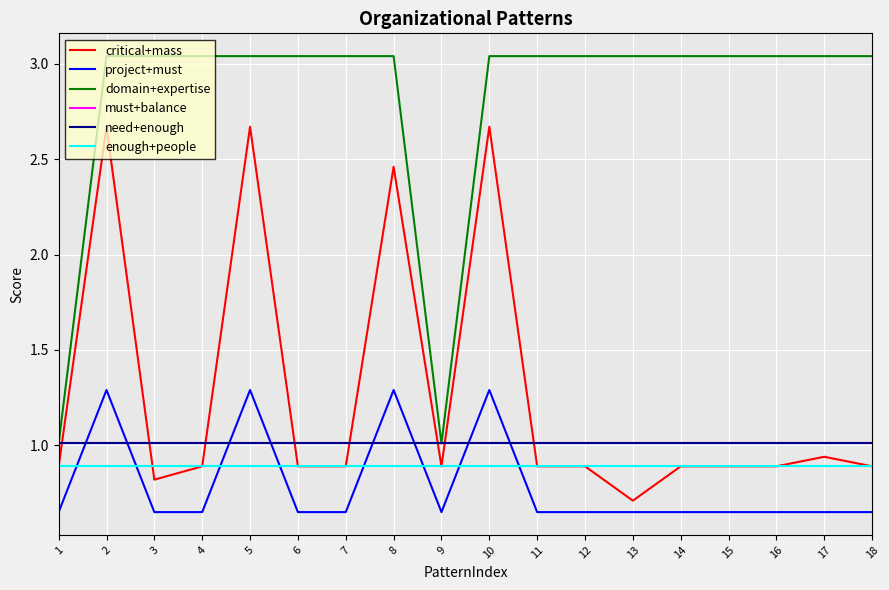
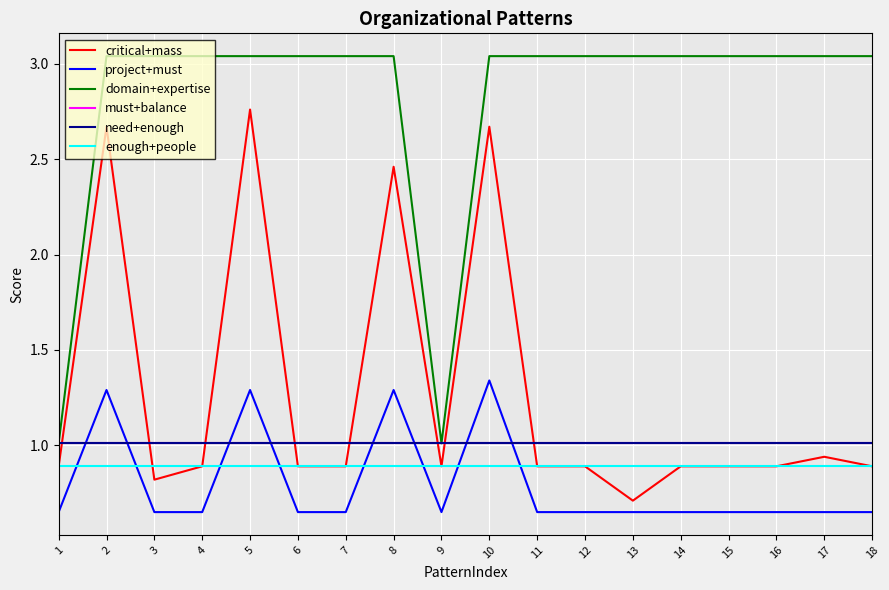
critical+mass, 5: 2.67 -> 2.76
project+must, 10: 1.29 -> 1.34
